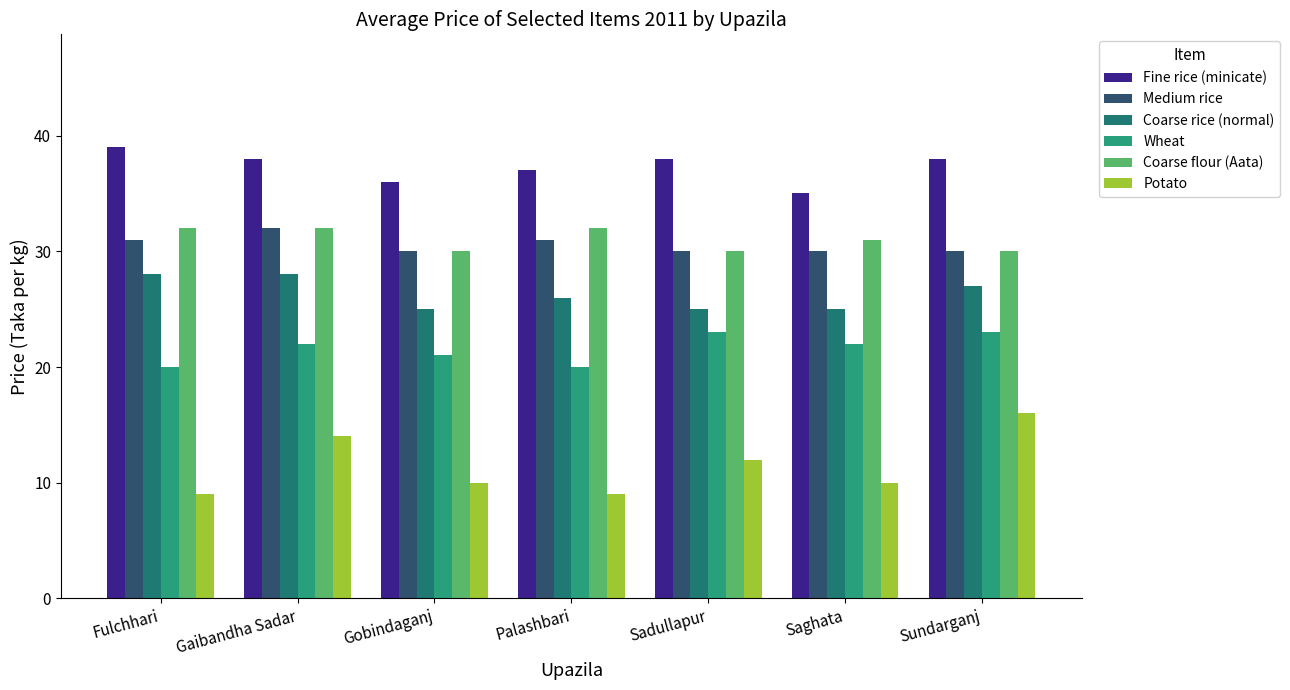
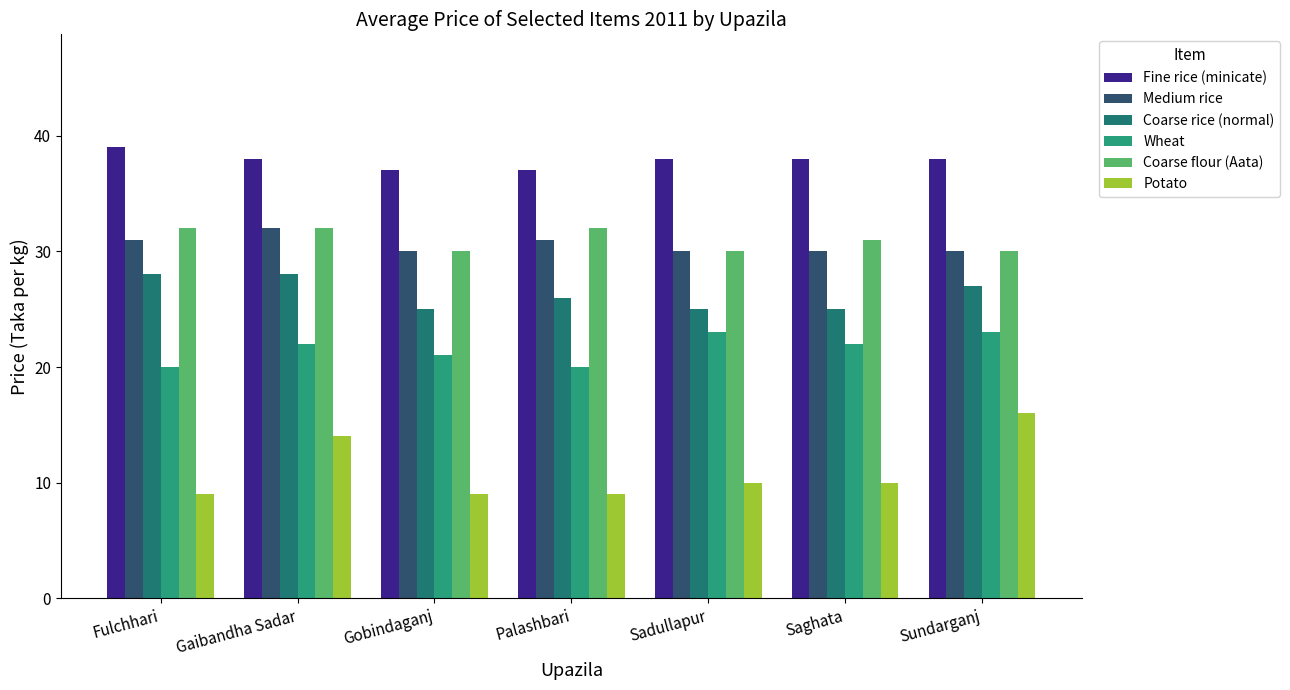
Fine rice (minicate), Gobindaganj: 36 -> 37
Potato, Gobindaganj: 10 -> 9
Potato, Sadullapur: 12 -> 10
Fine rice (minicate), Saghata: 35 -> 38
